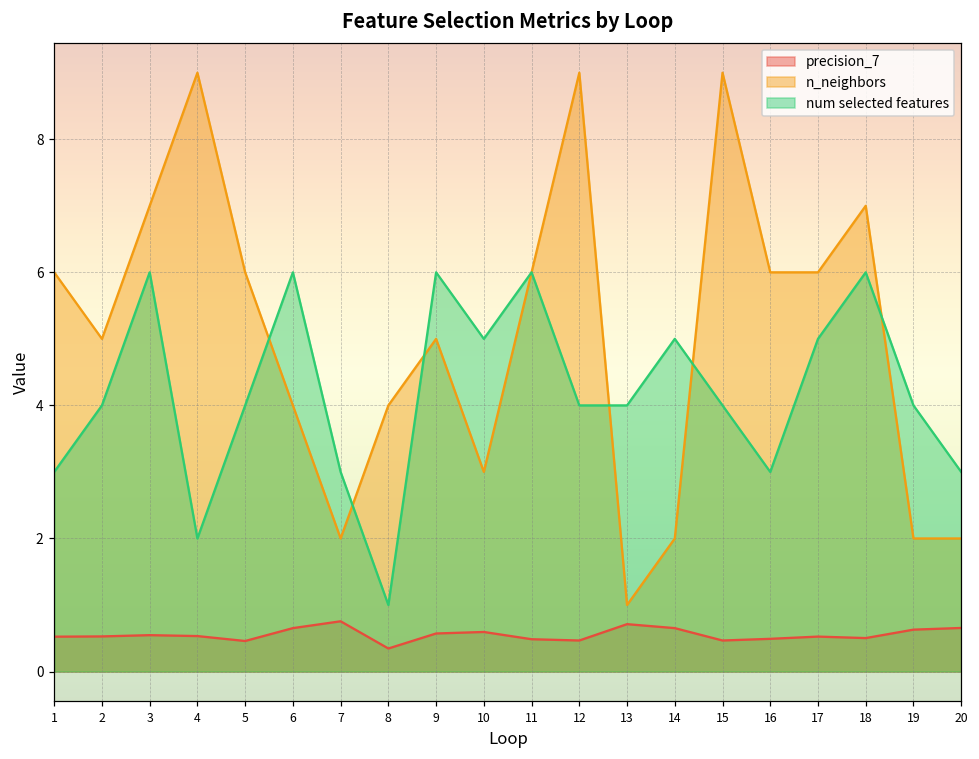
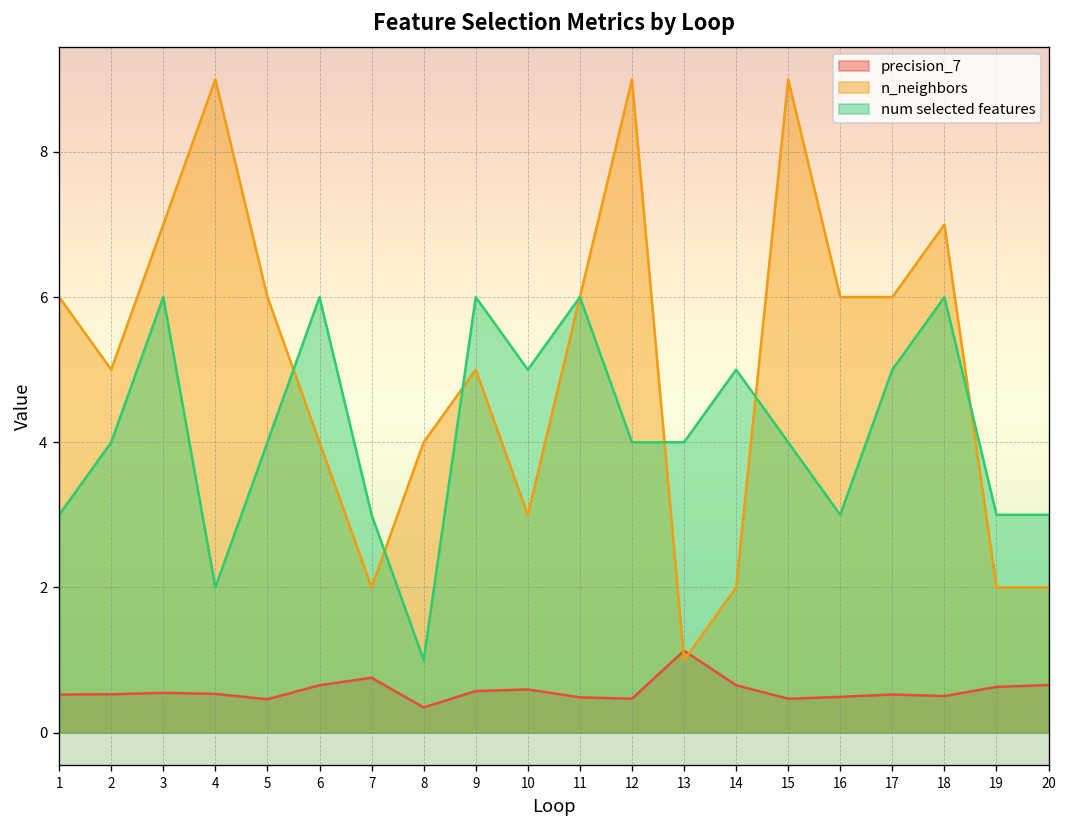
precision_7, 13: 0.7 -> 1.1
num selected features, 19: 4 -> 3
